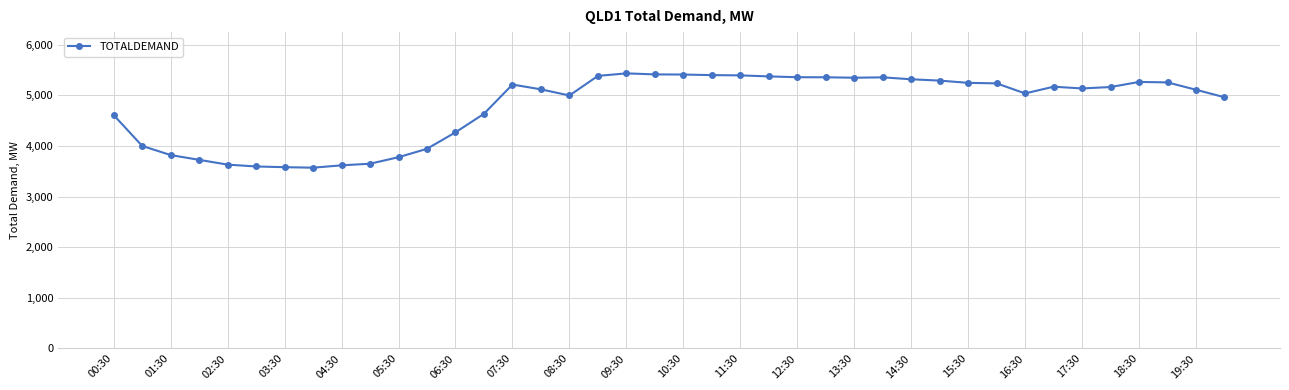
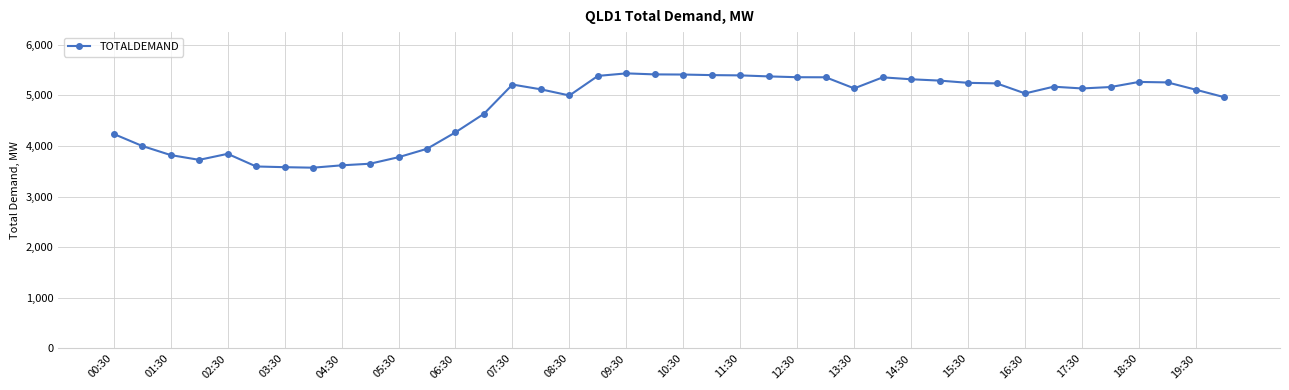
00:30: 4,600 -> 4,200
02:30: 3,600 -> 3,800
13:30: 5,300 -> 5,100
